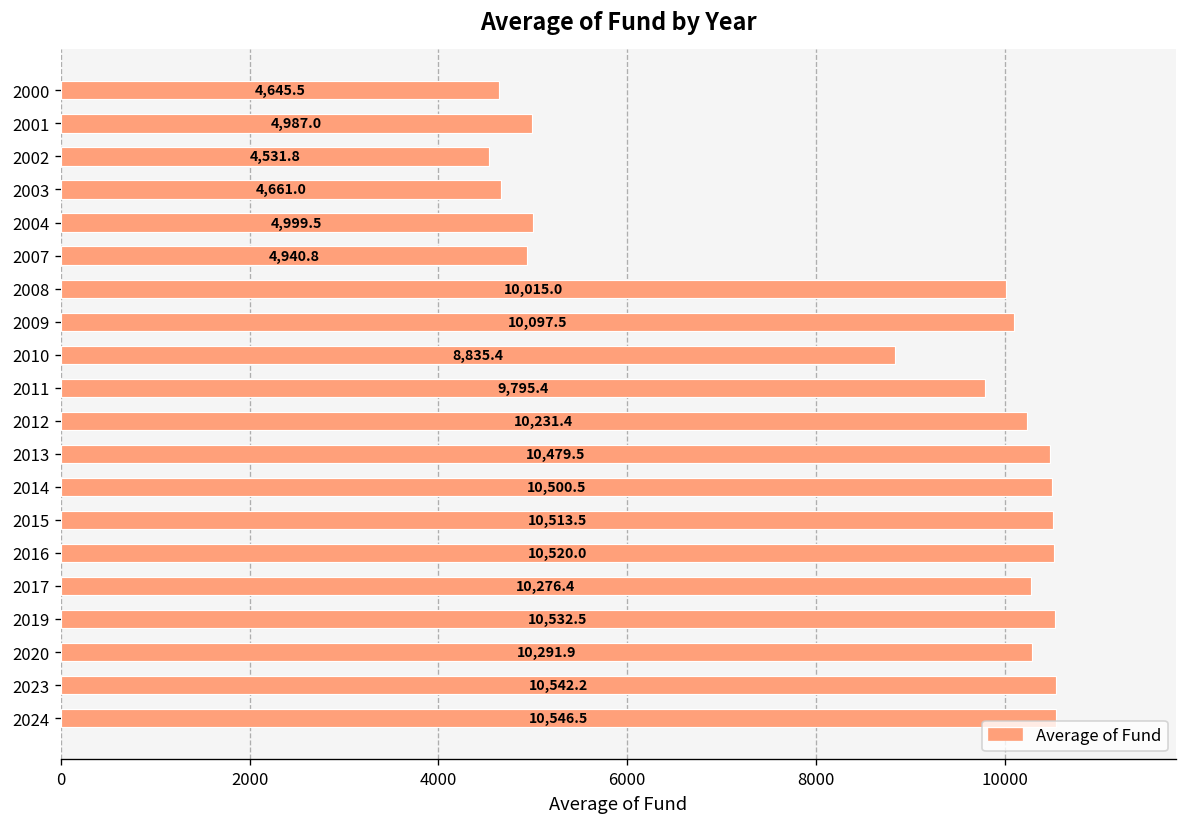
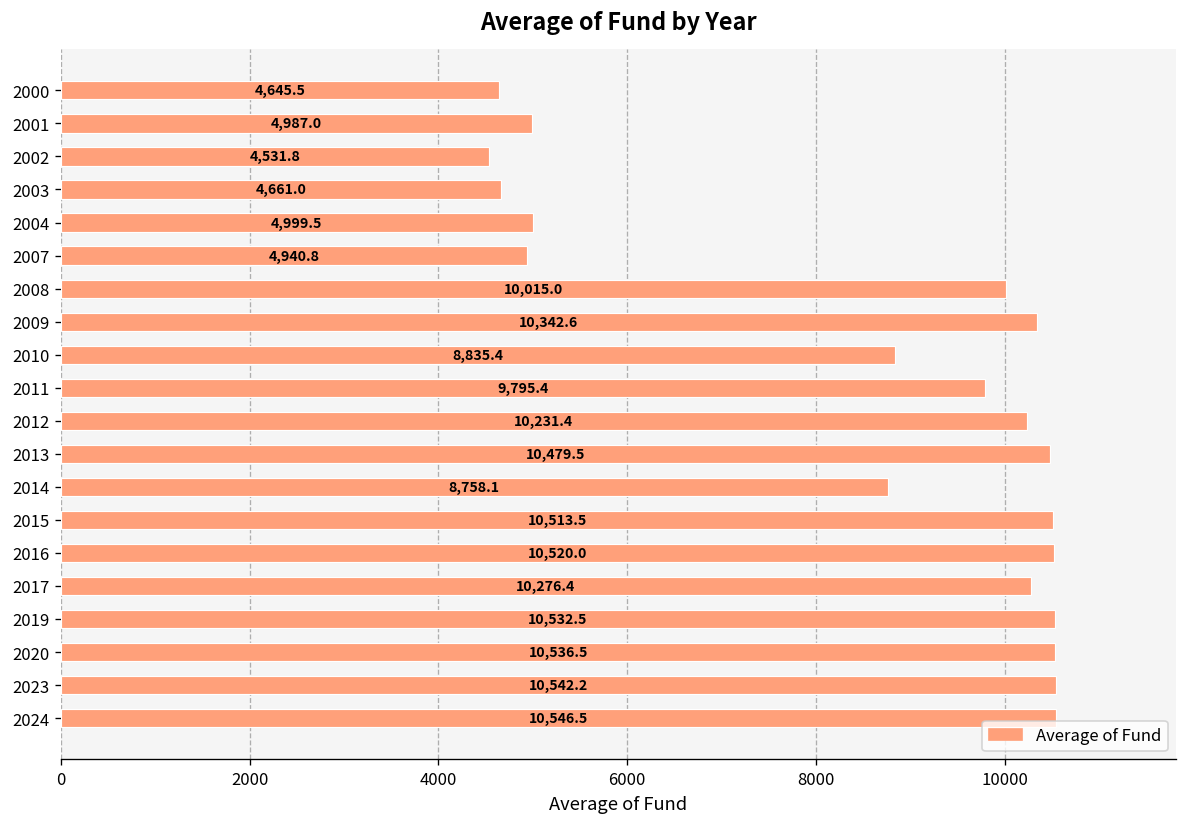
2009: 10,097.5 -> 10,342.6
2014: 10,500.5 -> 8,758.1
2020: 10,291.9 -> 10,536.5
